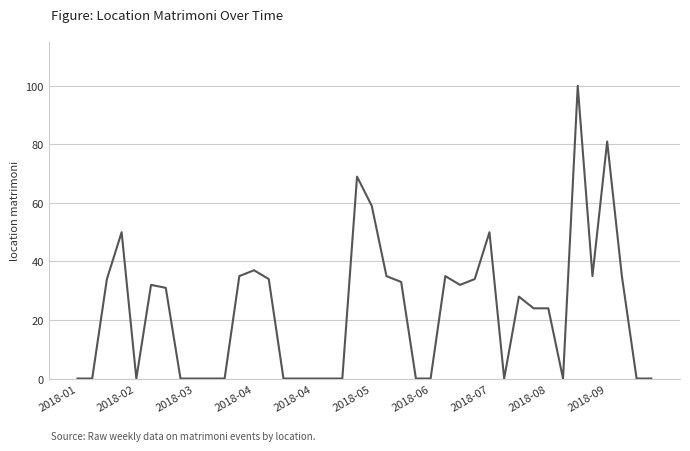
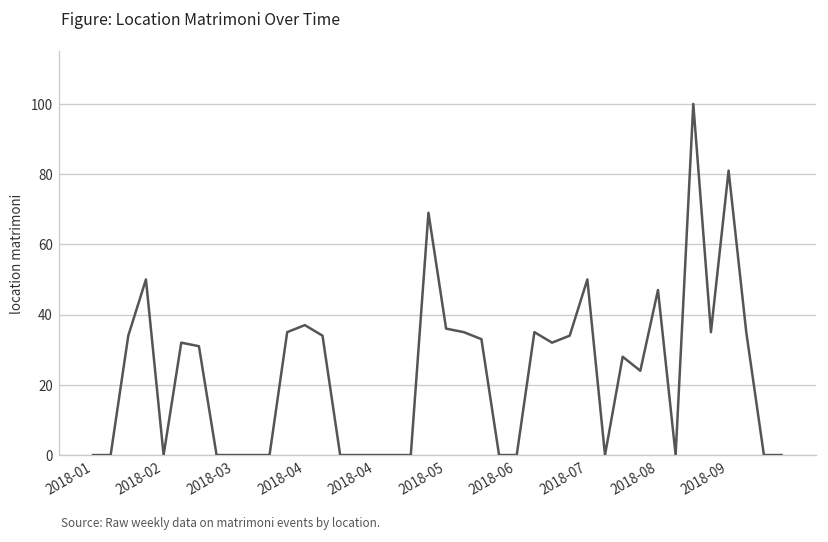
2018-05: 59 -> 36
2018-08: 24 -> 47
